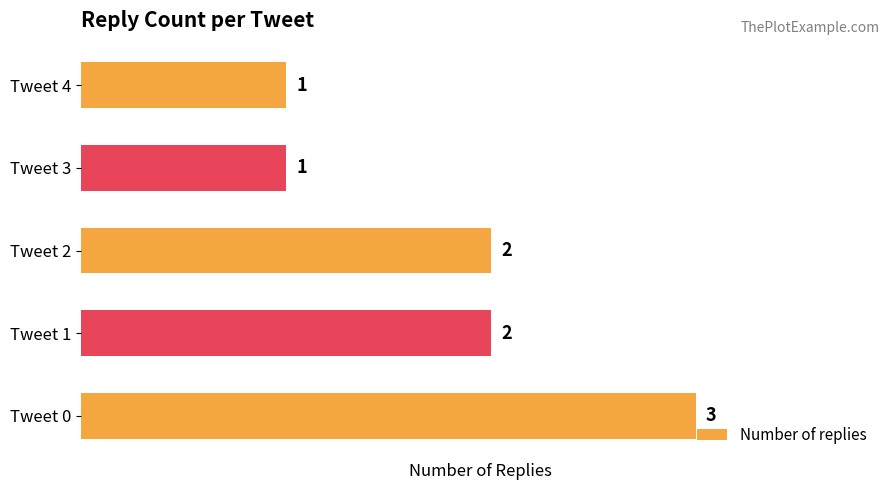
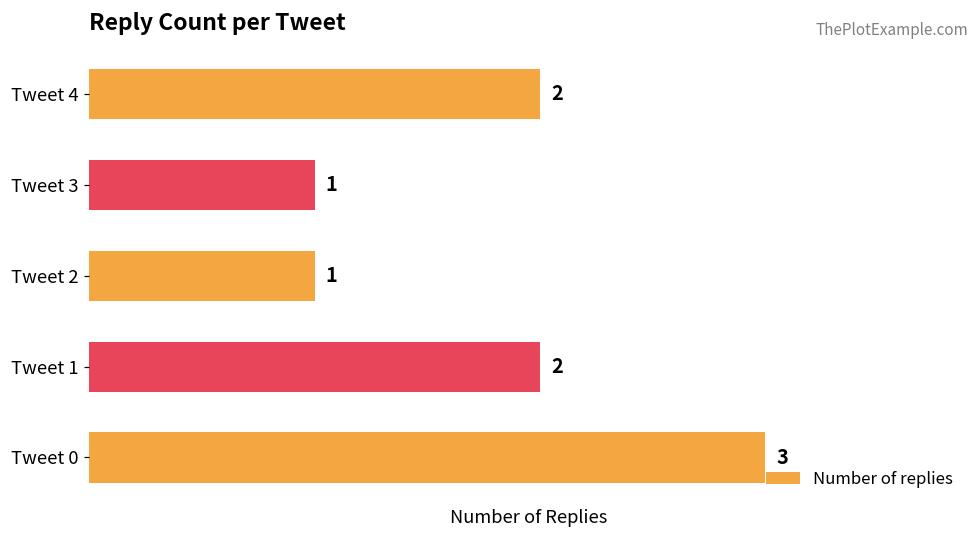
Tweet 4: 1 -> 2
Tweet 2: 2 -> 1
